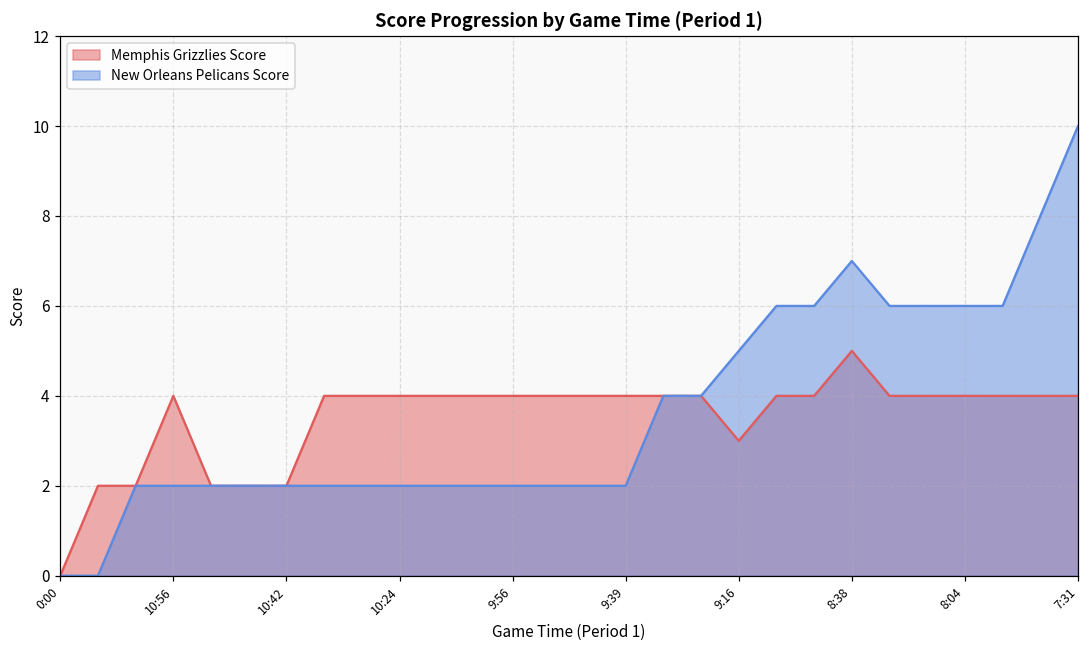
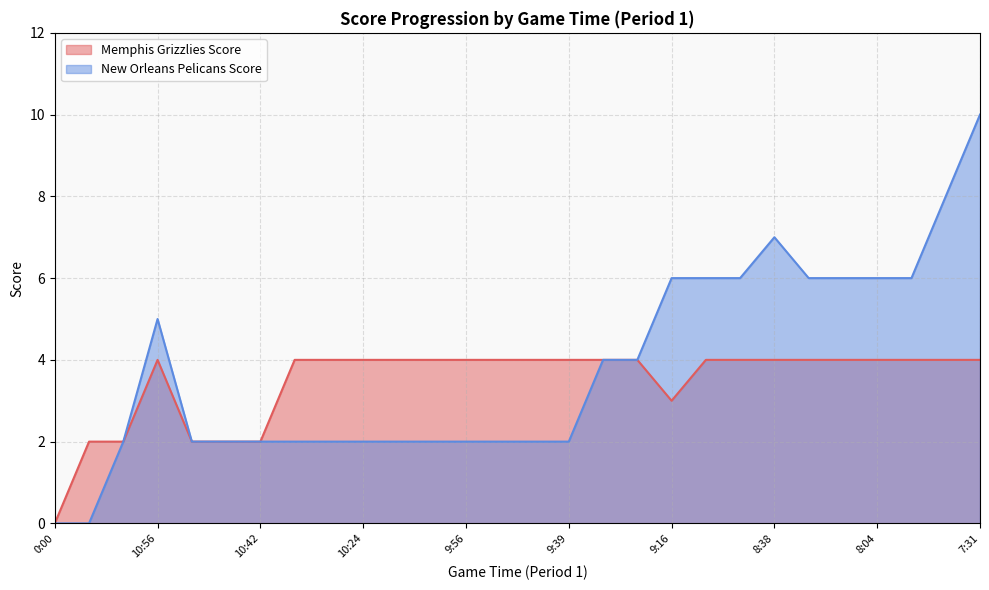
New Orleans Pelicans Score, 10:56: 2 -> 5
New Orleans Pelicans Score, 9:16: 5 -> 6
Memphis Grizzlies Score, 8:38: 5 -> 4
